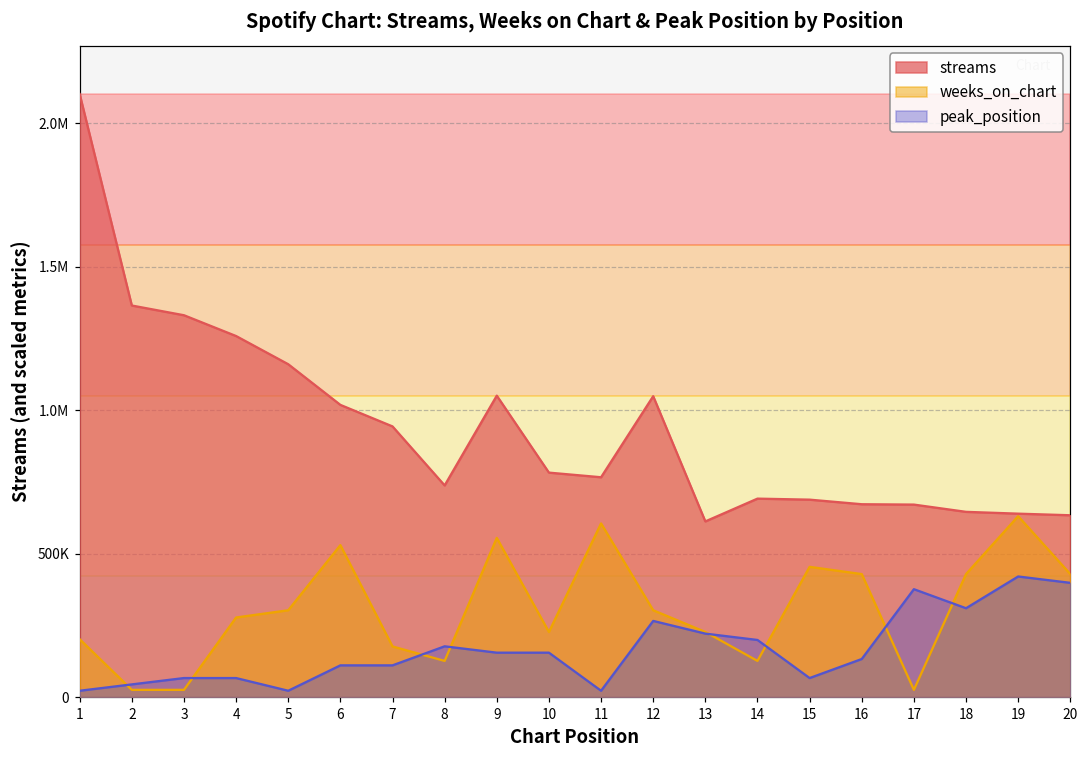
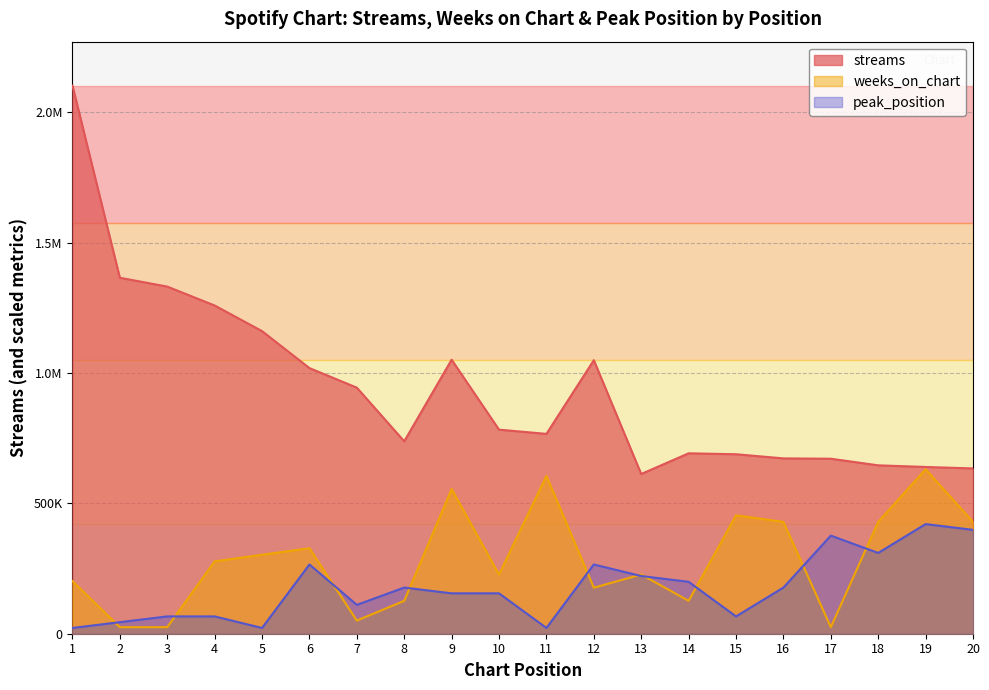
weeks_on_chart, 6: 530000 -> 330000
peak_position, 6: 110000 -> 270000
weeks_on_chart, 7: 180000 -> 50000
weeks_on_chart, 12: 300000 -> 180000
peak_position, 16: 130000 -> 180000
